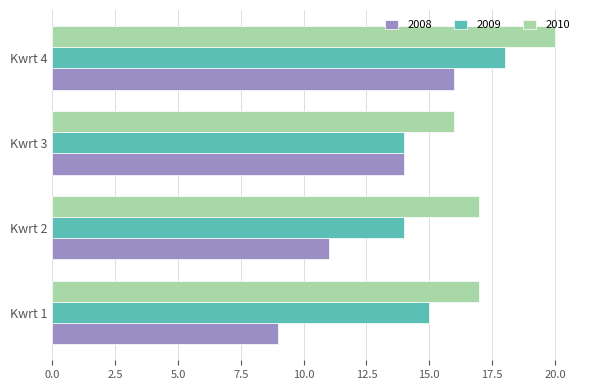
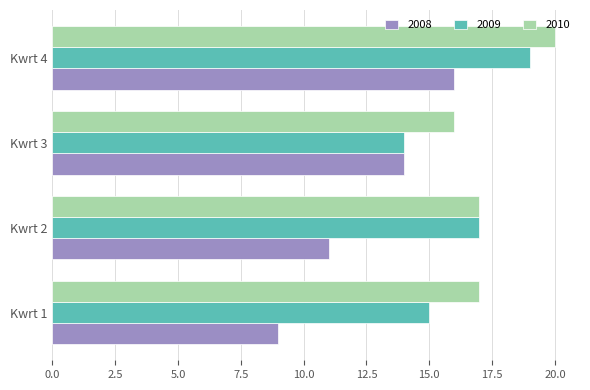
2009, Kwrt 4: 18 -> 19
2009, Kwrt 2: 14 -> 17
